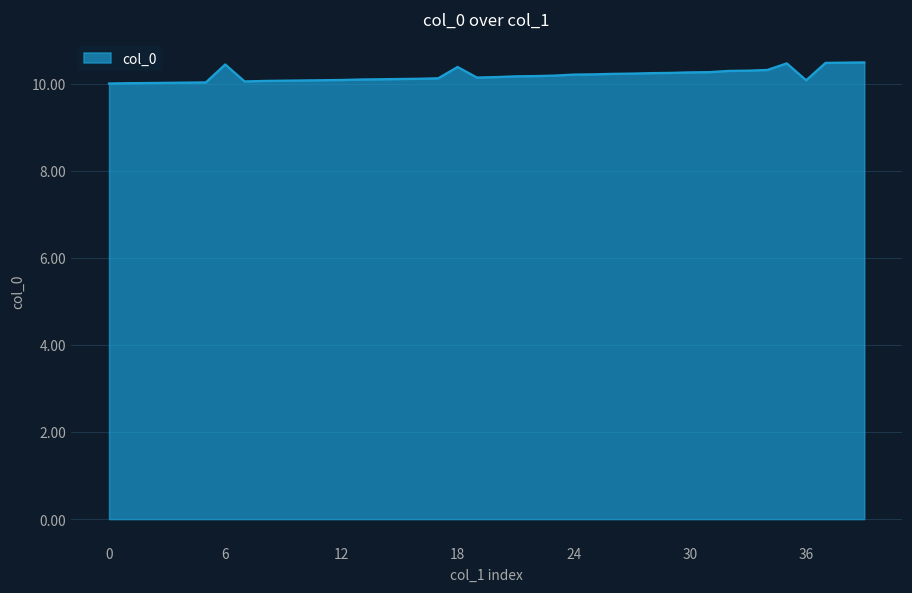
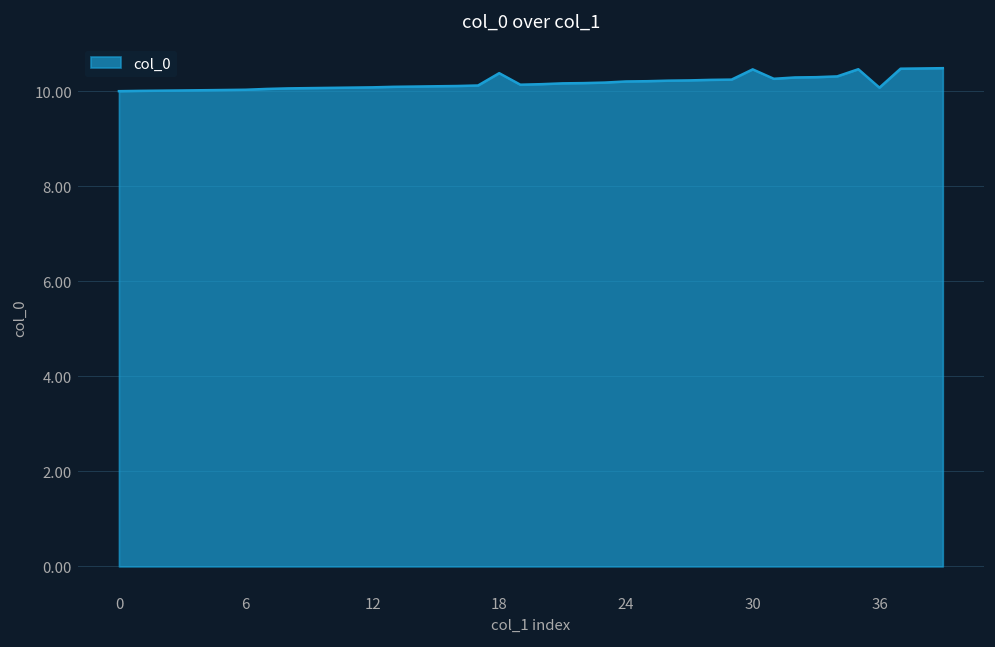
6: 10.4 -> 10.0
30: 10.3 -> 10.5
